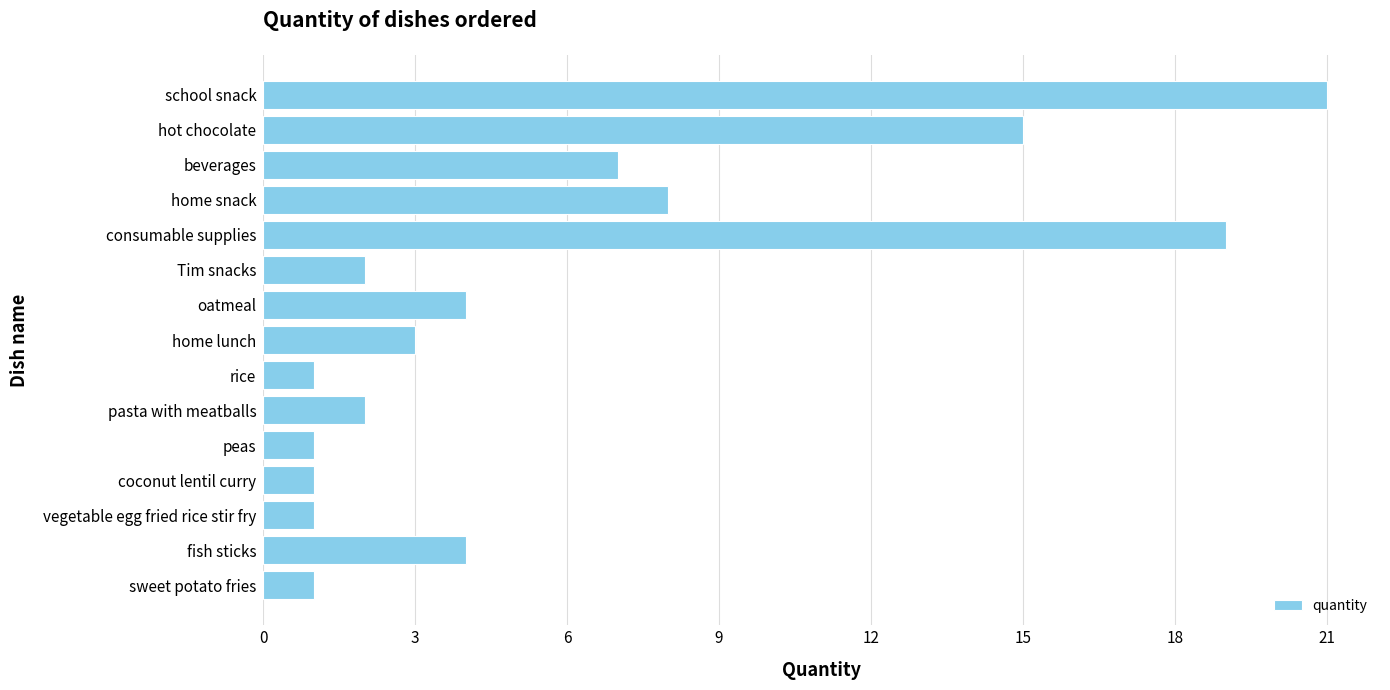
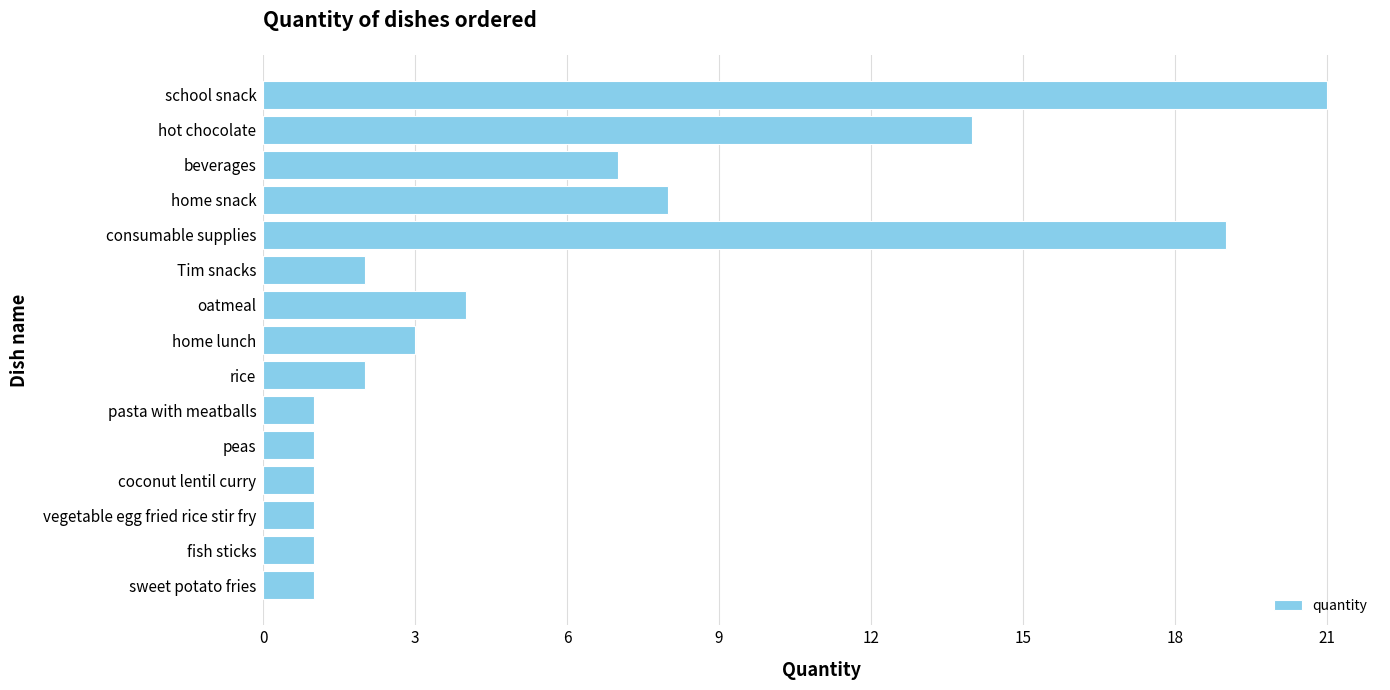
hot chocolate: 15 -> 14
rice: 1 -> 2
pasta with meatballs: 2 -> 1
fish sticks: 4 -> 1
